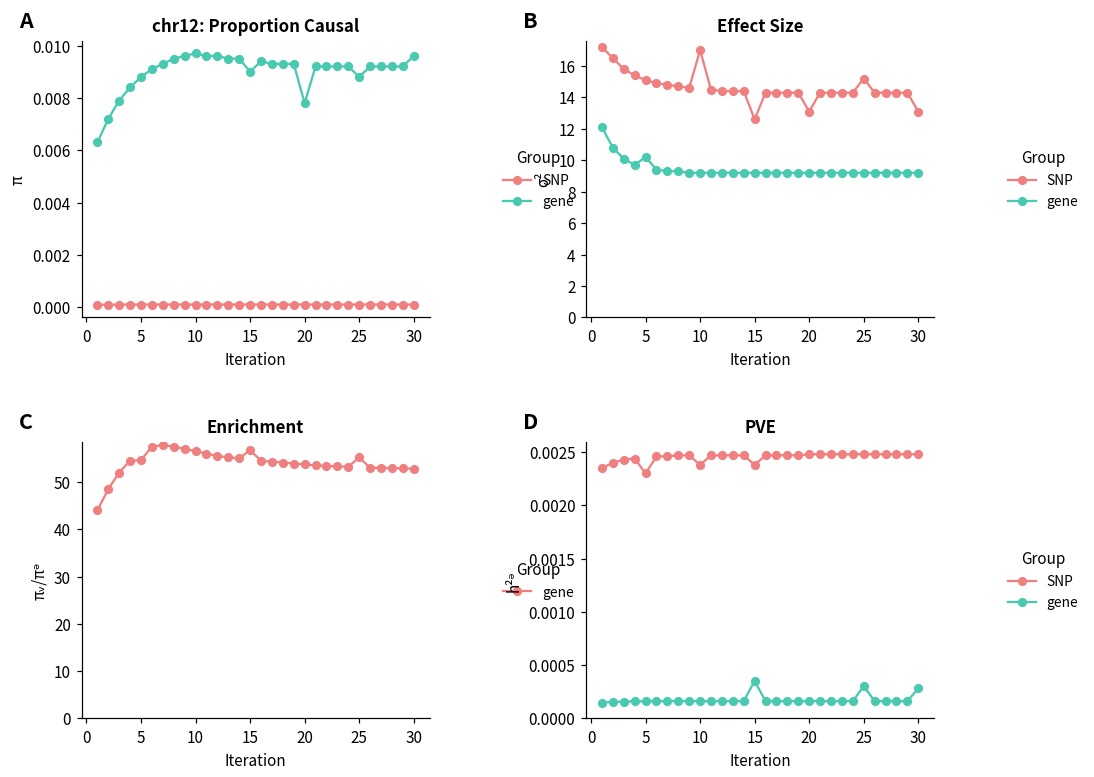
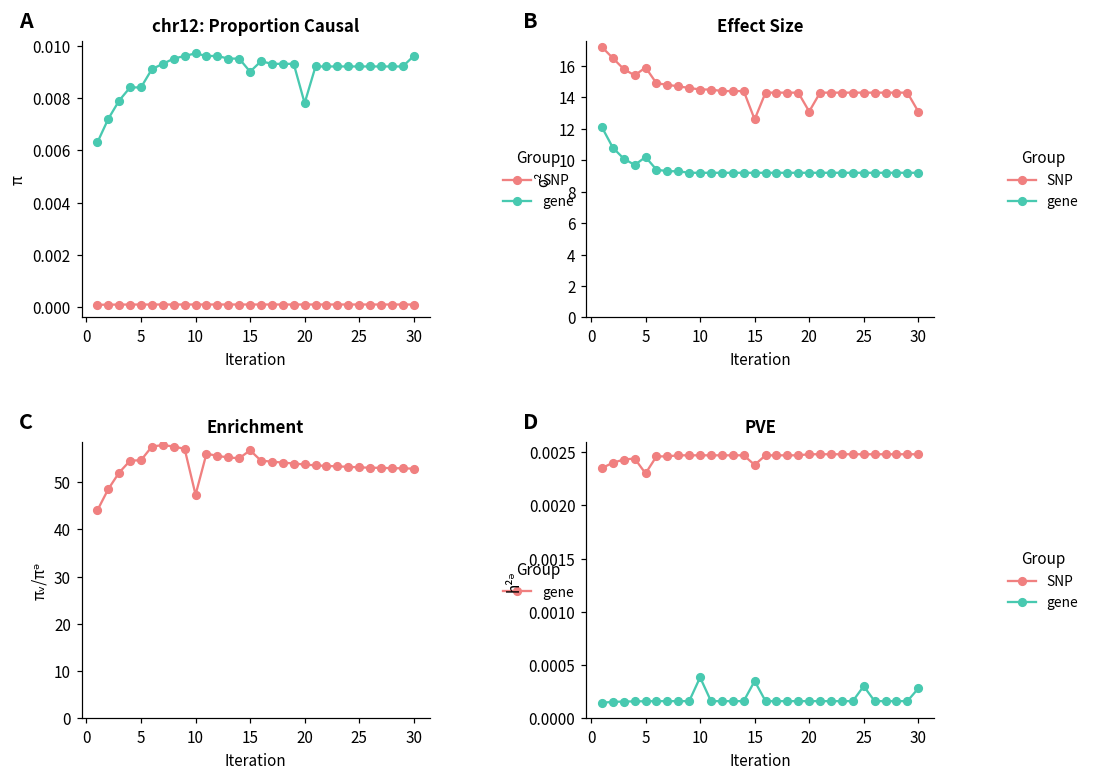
chr12: Proportion Causal, gene, 5: 0.0088 -> 0.0084
chr12: Proportion Causal, gene, 25: 0.0088 -> 0.0092
Effect Size, SNP, 5: 15.1 -> 15.9
Effect Size, SNP, 10: 17.0 -> 14.5
Effect Size, SNP, 25: 15.2 -> 14.3
Enrichment, 10: 57 -> 47
Enrichment, 25: 55 -> 53
PVE, SNP, 10: 0.0024 -> 0.0025
PVE, gene, 10: 0.0002 -> 0.0004
